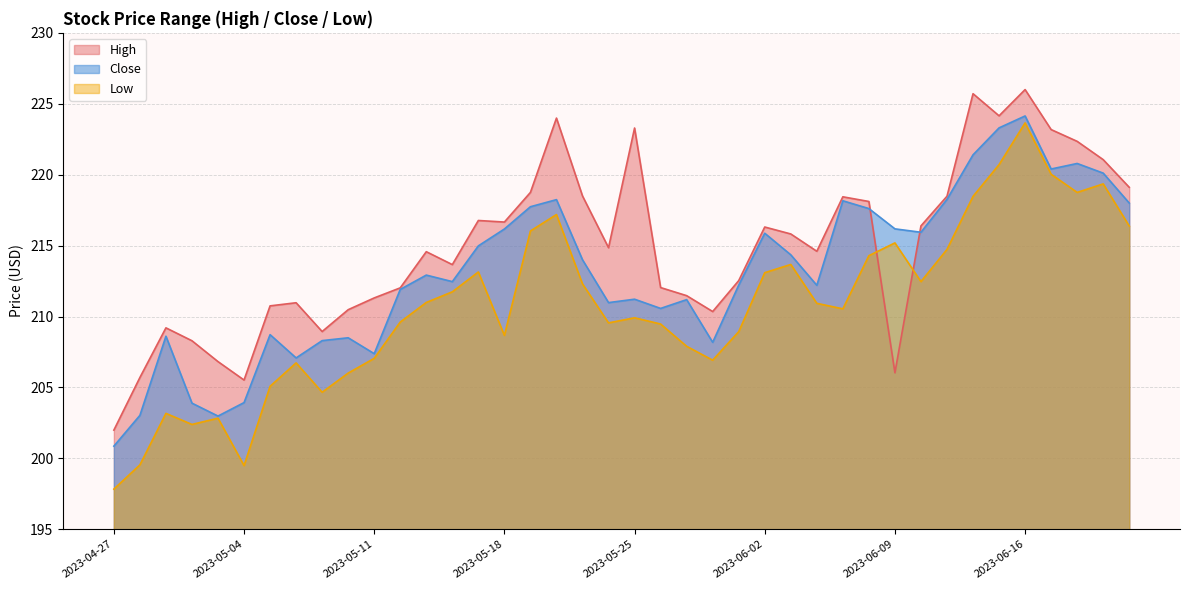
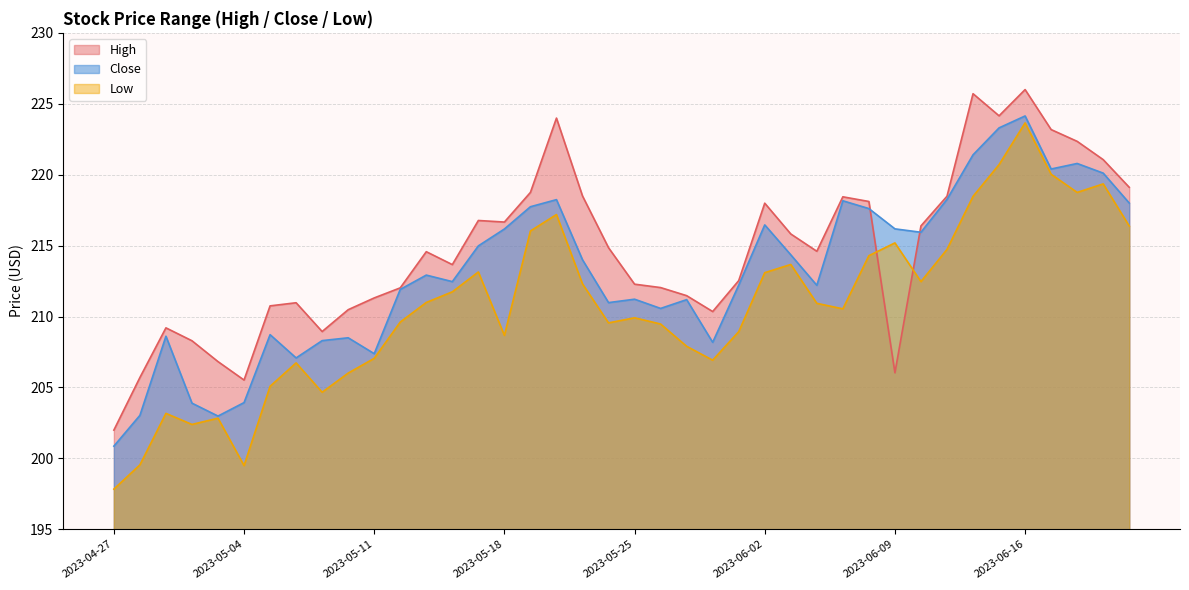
High, 2023-05-25: 223.3 -> 212.3
High, 2023-06-02: 216.3 -> 218.0
Close, 2023-06-02: 215.9 -> 216.5
